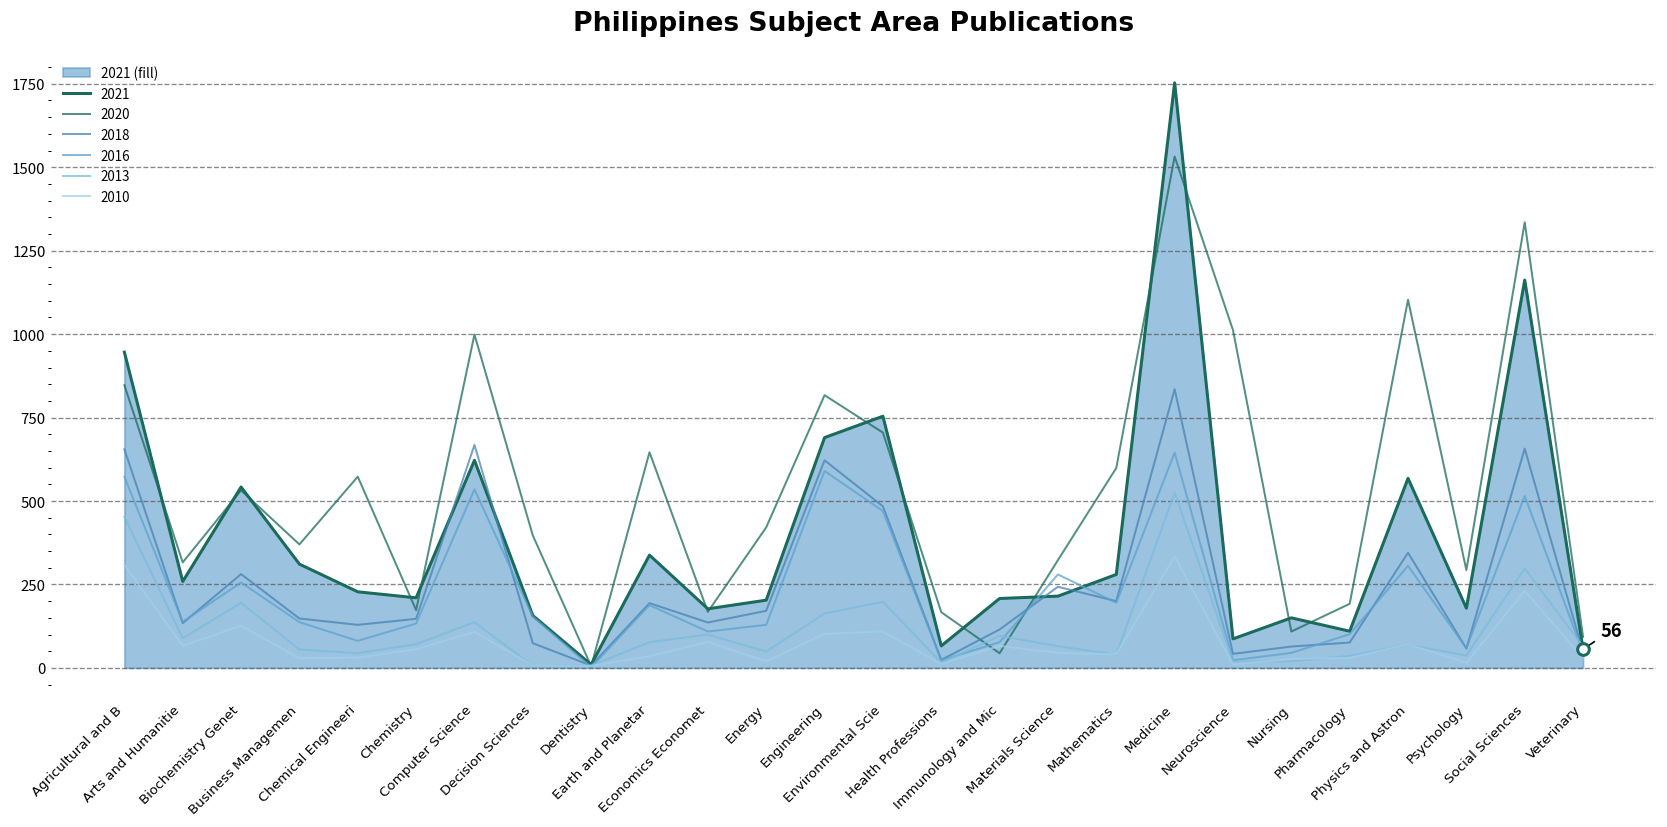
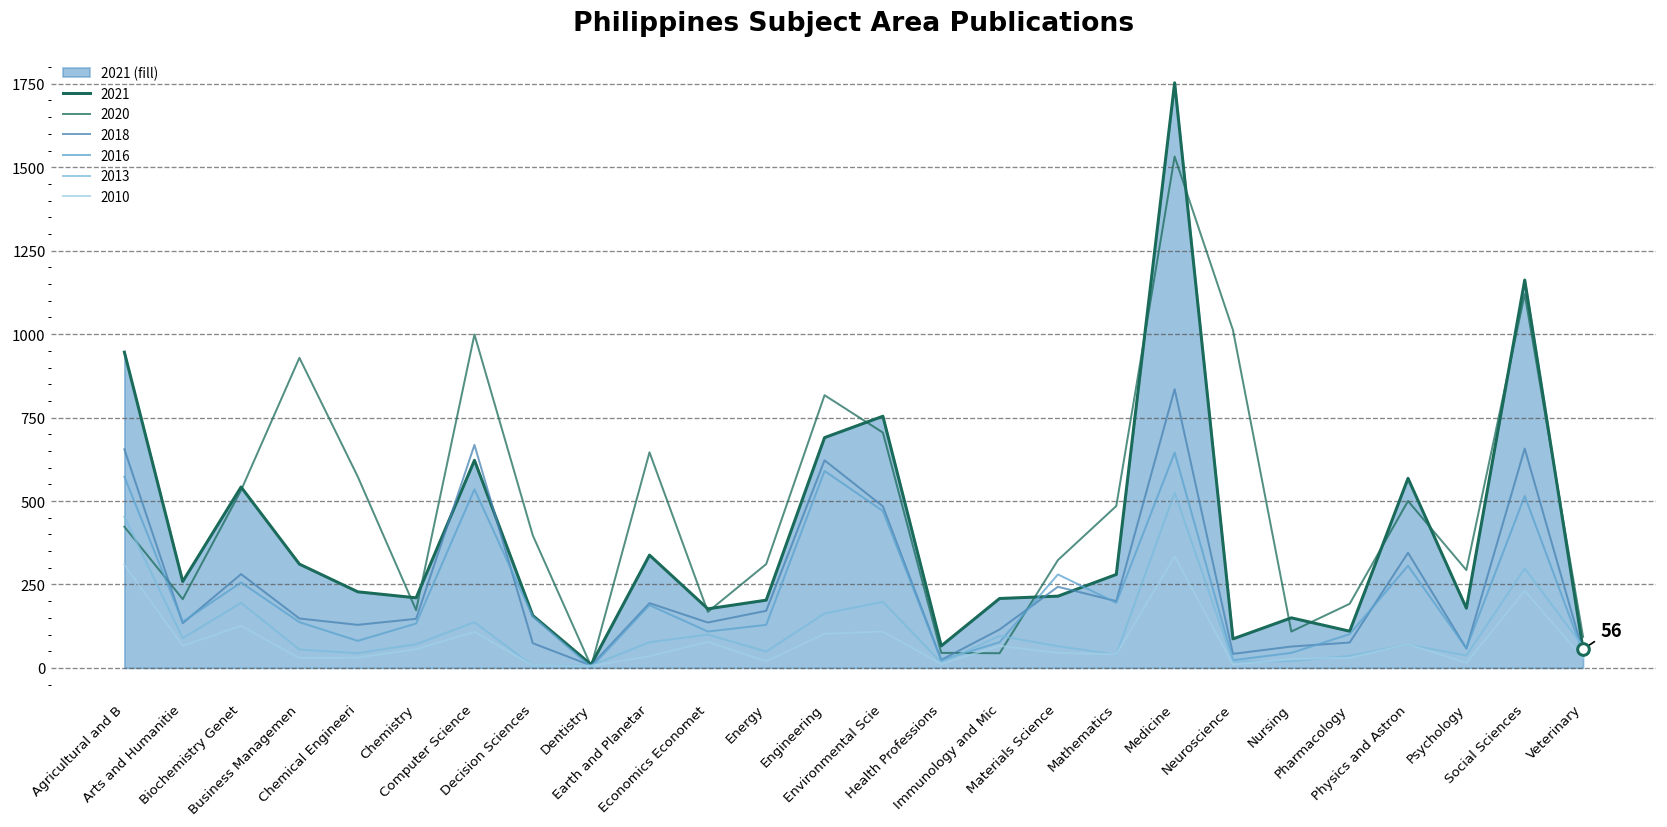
2020, Agricultural and B: 850 -> 420
2020, Arts and Humanitie: 320 -> 210
2020, Business Managemen: 370 -> 930
2020, Energy: 420 -> 310
2020, Health Professions: 170 -> 50
2020, Mathematics: 600 -> 490
2020, Physics and Astron: 1100 -> 500
2020, Social Sciences: 1340 -> 1120
